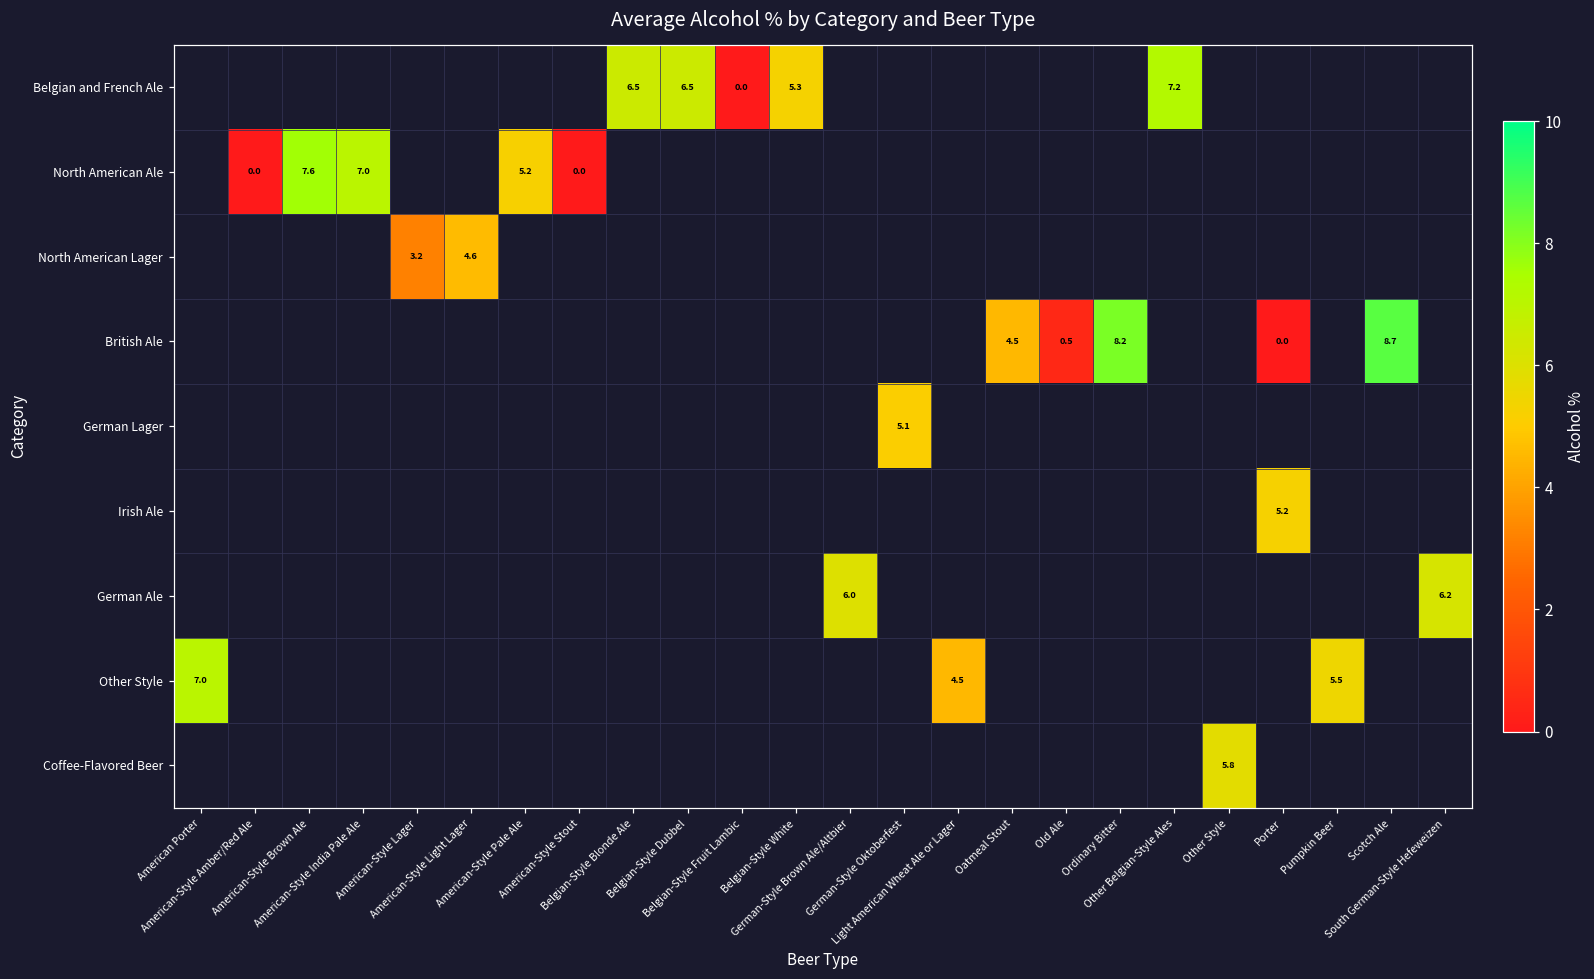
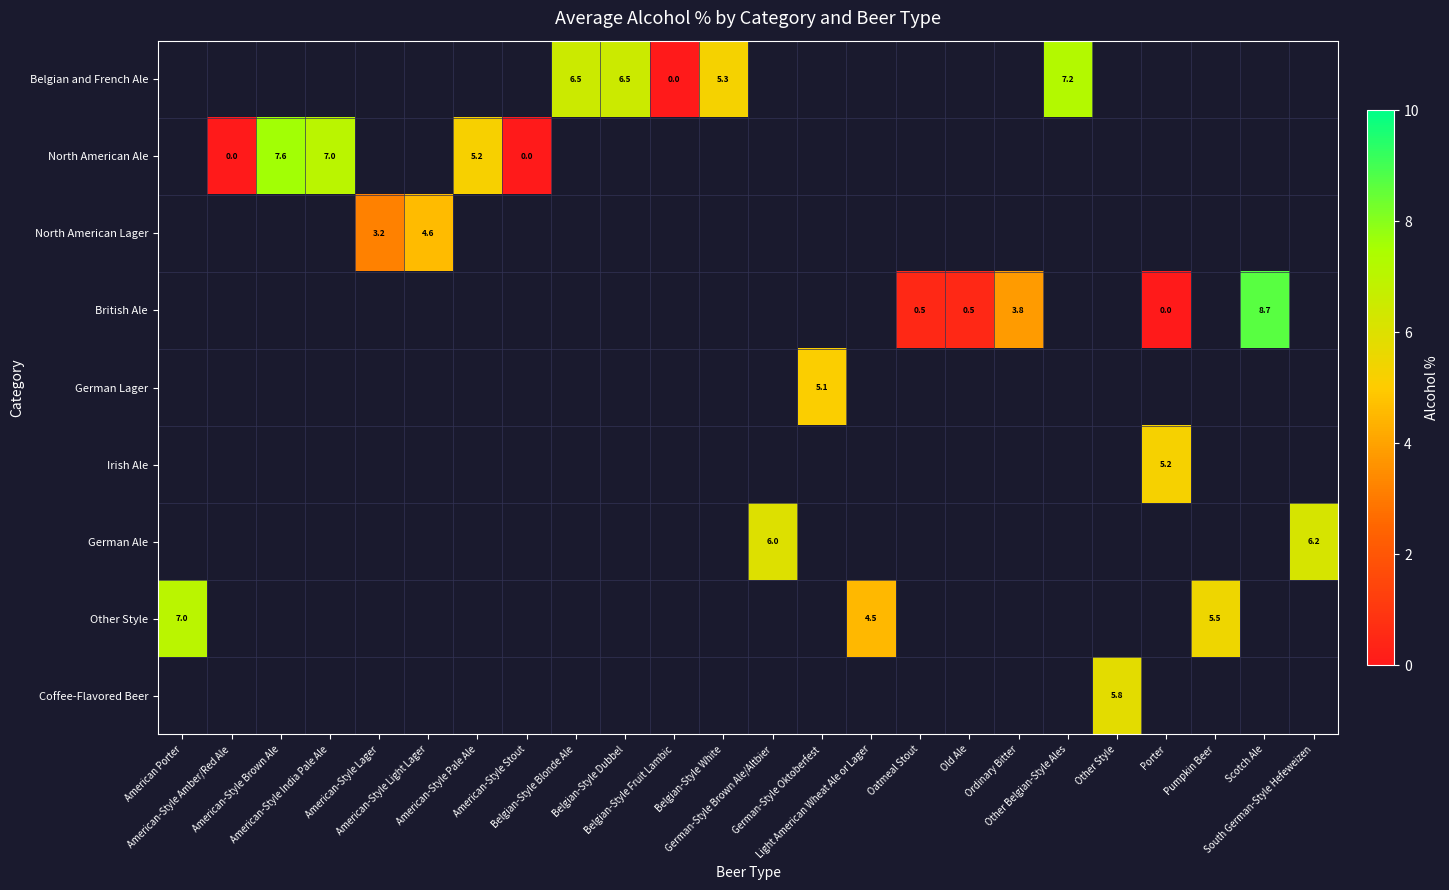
British Ale, Oatmeal Stout: 4.5 -> 0.5
British Ale, Ordinary Bitter: 8.2 -> 3.8
